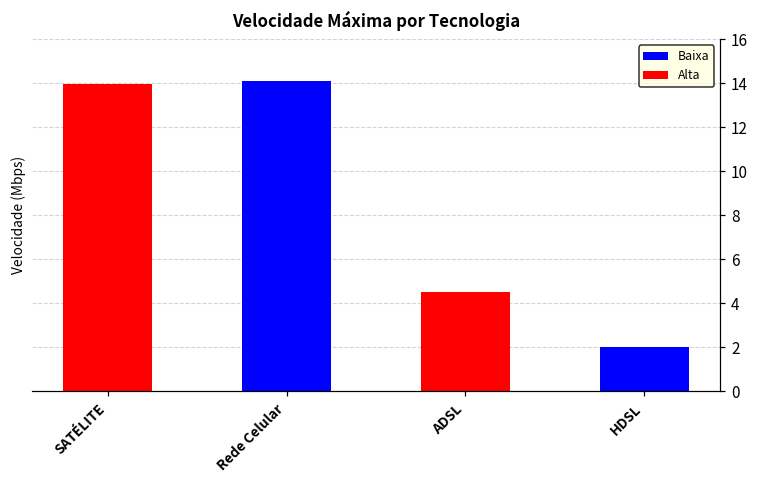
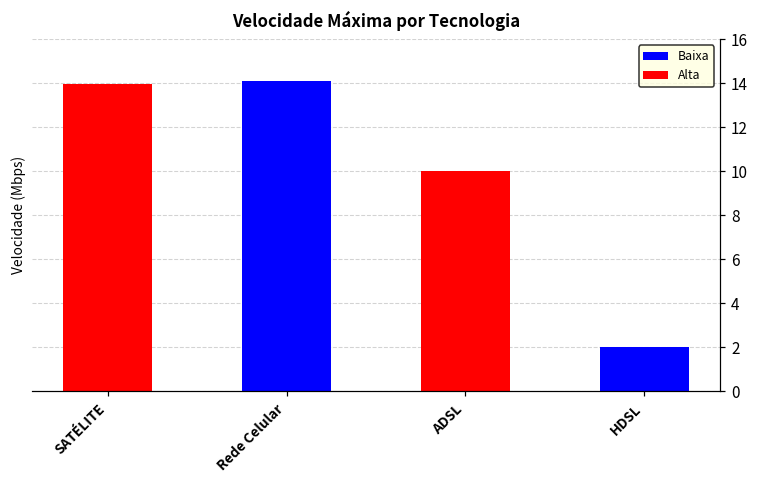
ADSL: 4.5 -> 10.0
